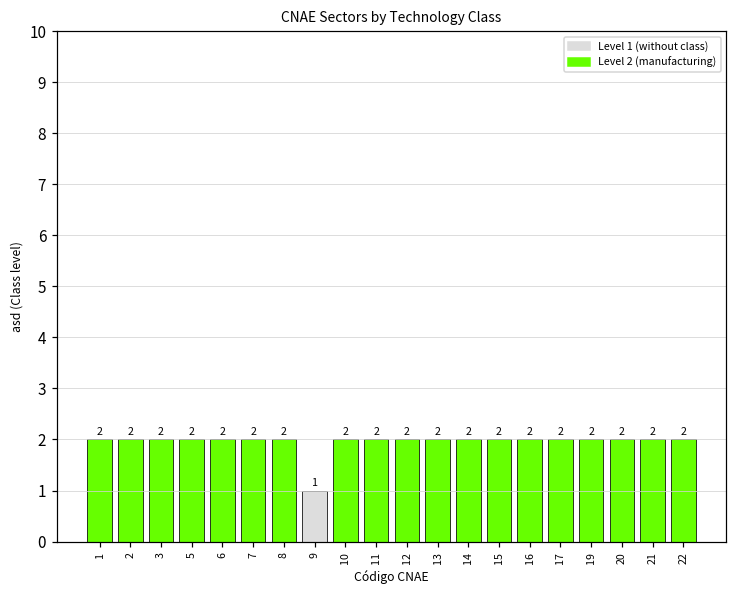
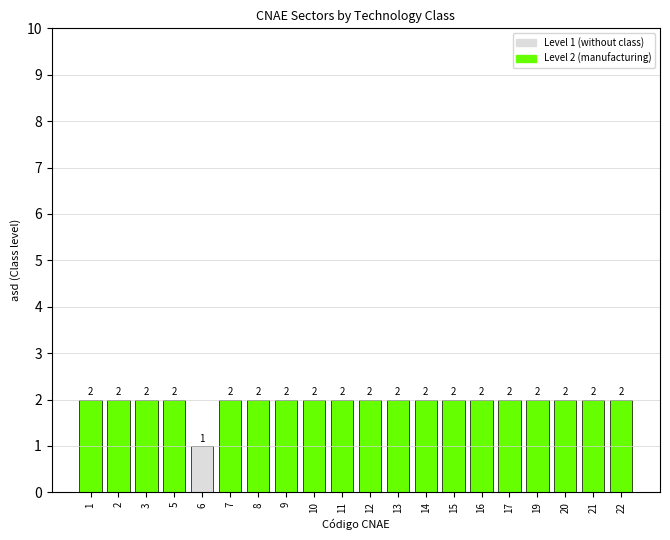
6: 2 -> 1
9: 1 -> 2
